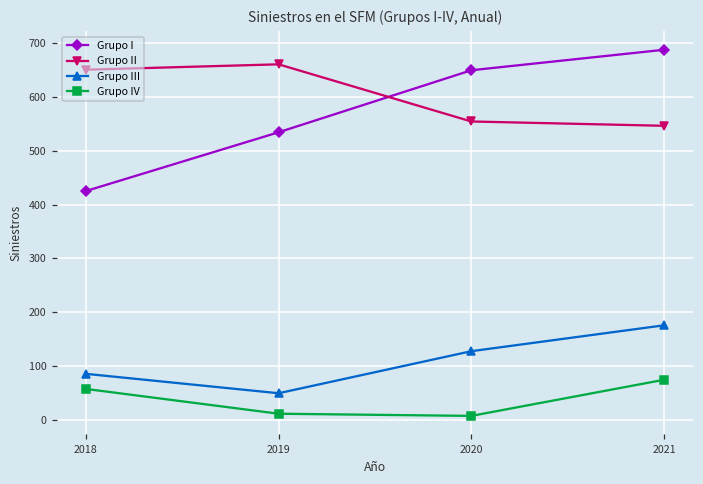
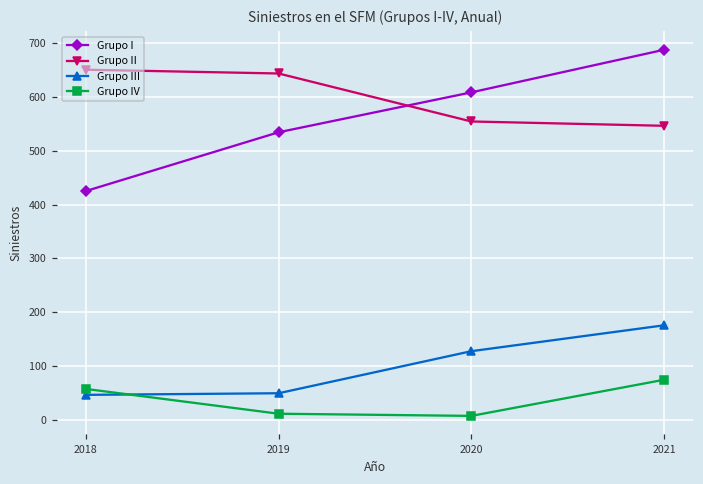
Grupo III, 2018: 90 -> 50
Grupo II, 2019: 660 -> 640
Grupo I, 2020: 650 -> 610
